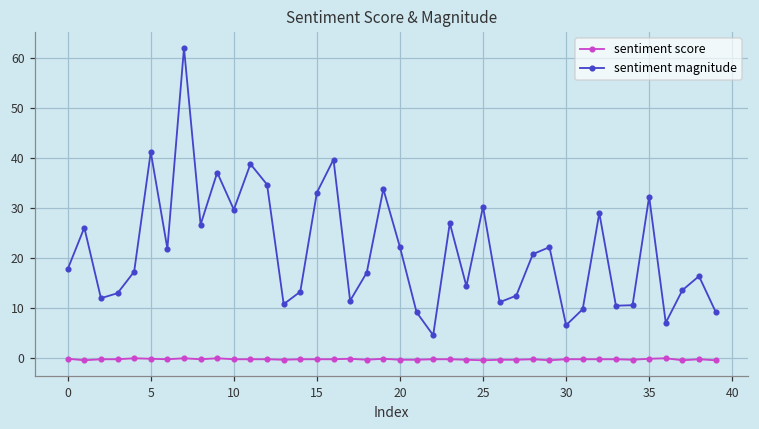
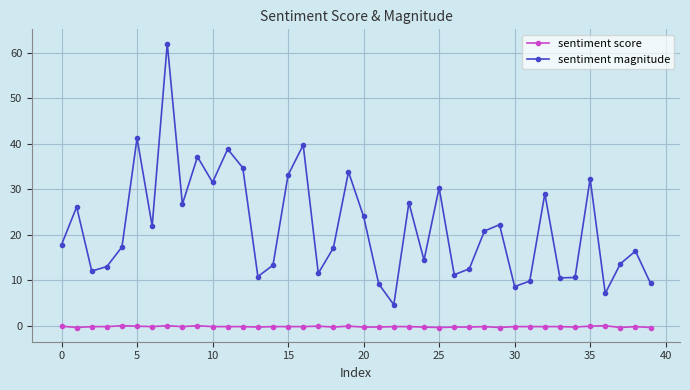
sentiment magnitude, 10: 30 -> 32
sentiment magnitude, 20: 22 -> 24
sentiment magnitude, 30: 7 -> 9
